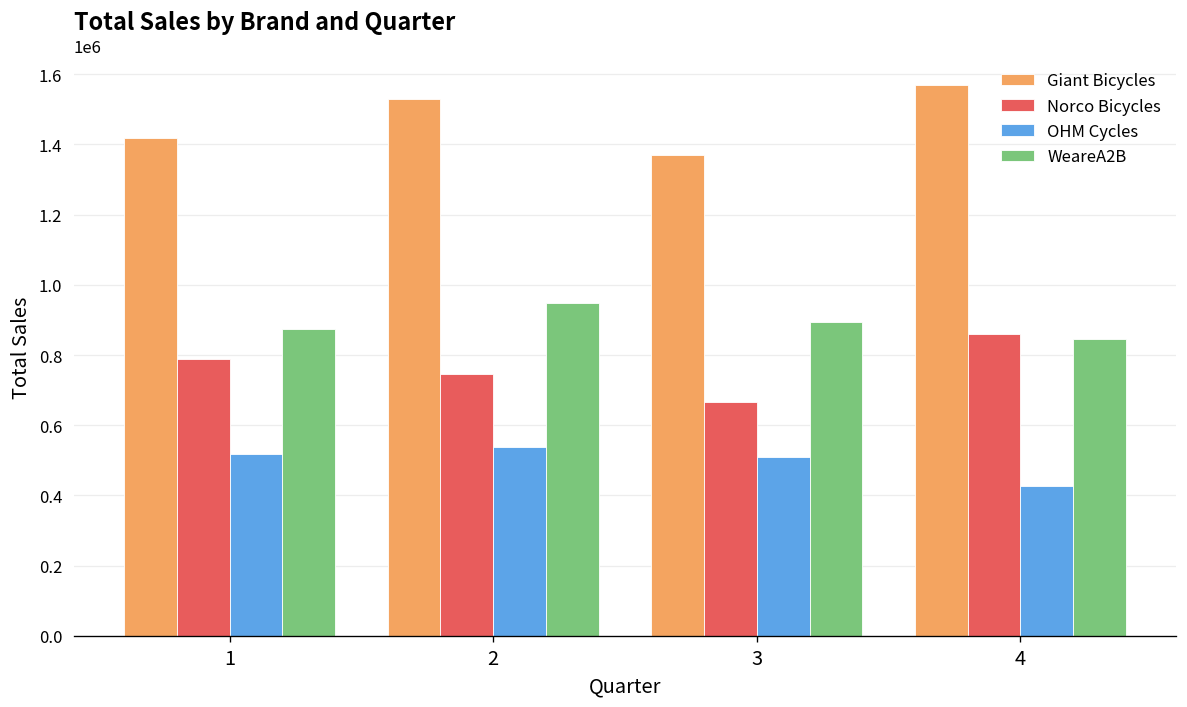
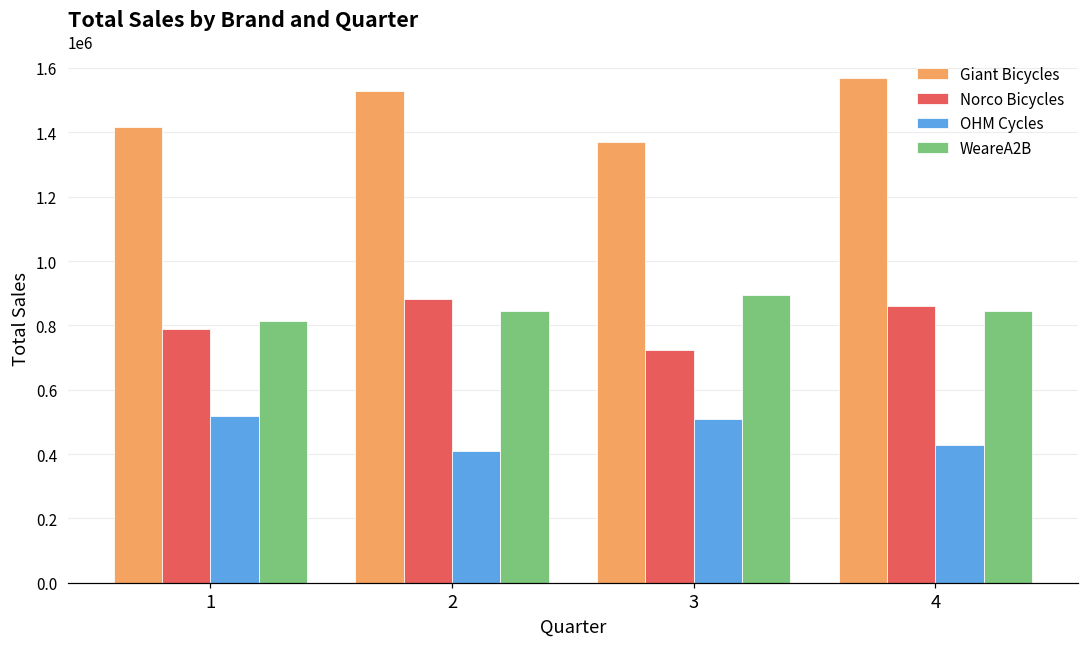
WeareA2B, 1: 870000 -> 810000
Norco Bicycles, 2: 750000 -> 880000
OHM Cycles, 2: 540000 -> 410000
WeareA2B, 2: 950000 -> 850000
Norco Bicycles, 3: 670000 -> 720000
